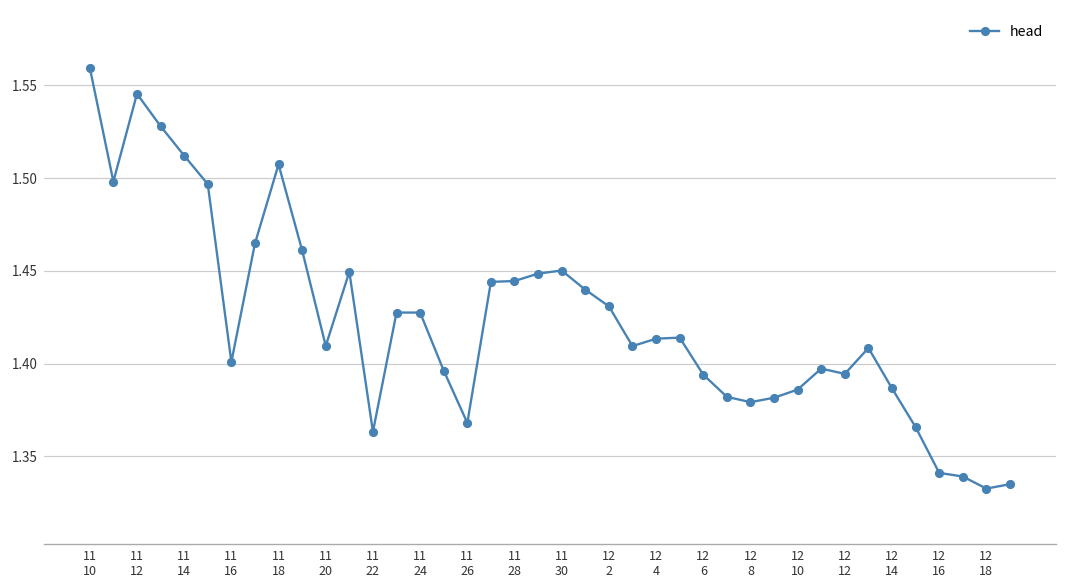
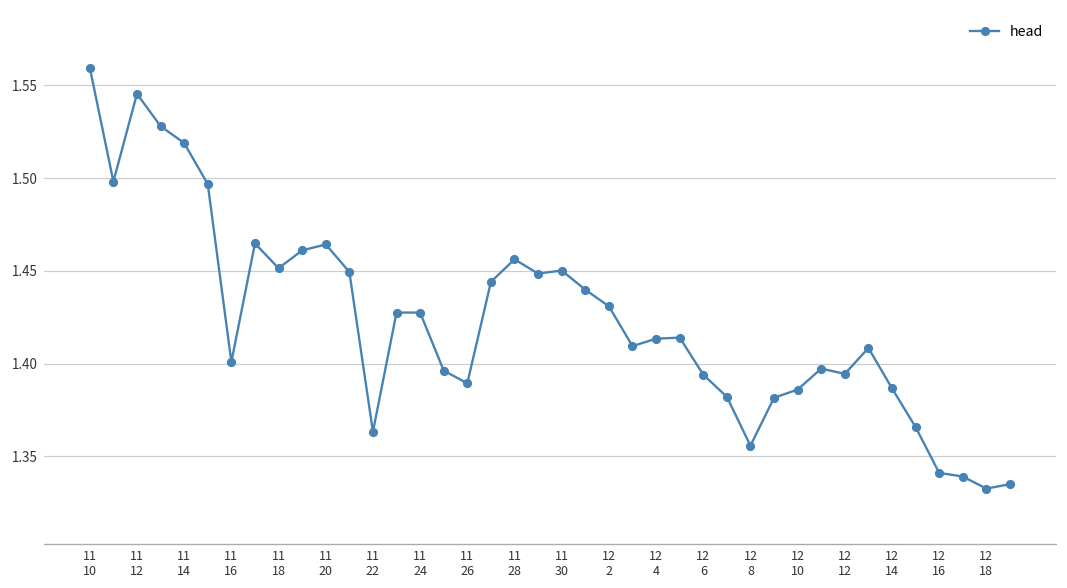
11 14: 1.512 -> 1.519
11 18: 1.507 -> 1.451
11 20: 1.410 -> 1.464
11 26: 1.368 -> 1.389
11 28: 1.445 -> 1.456
12 8: 1.379 -> 1.356
